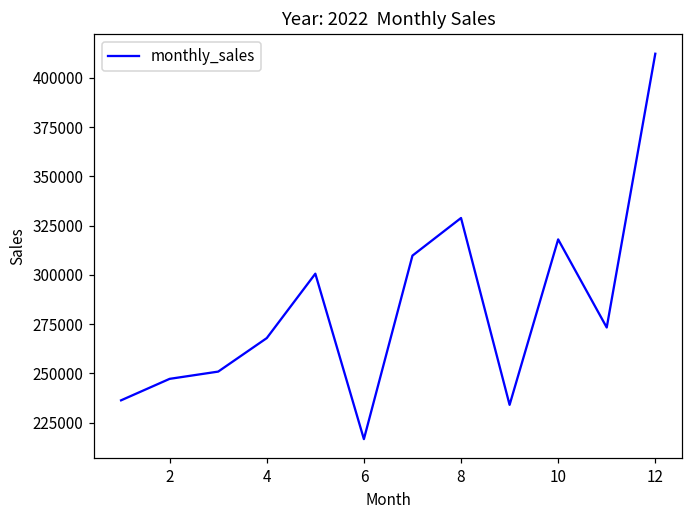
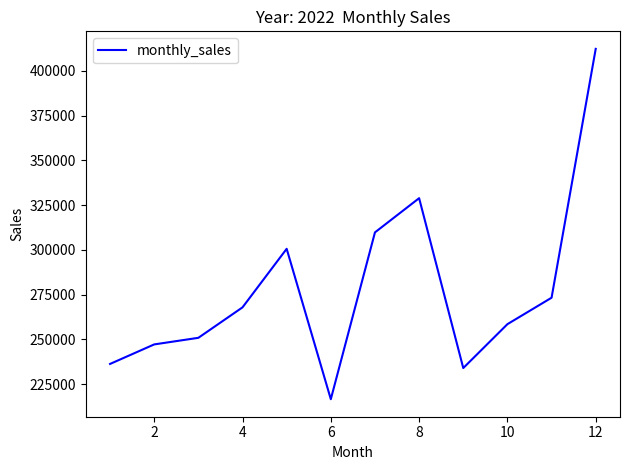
10: 318000 -> 259000
